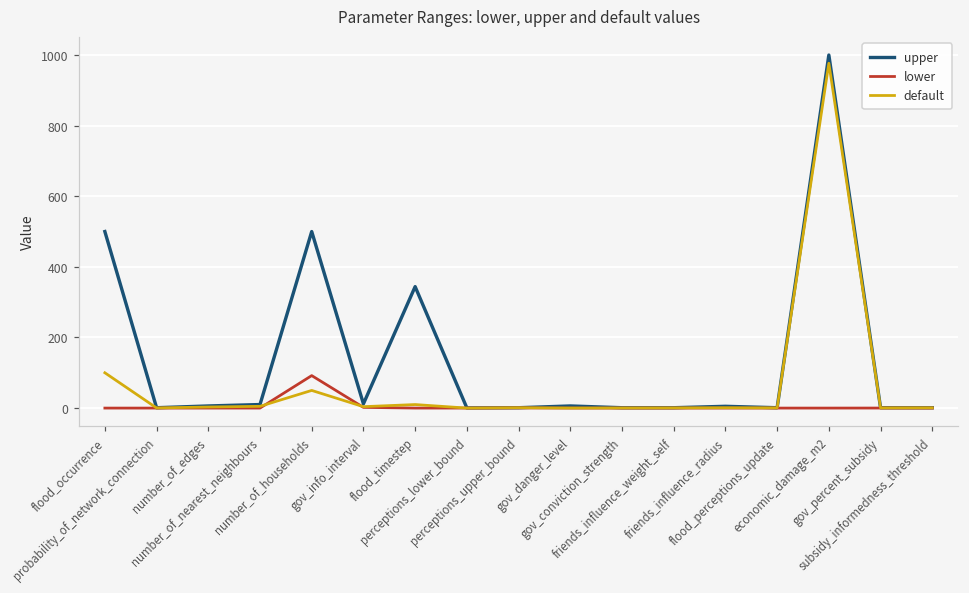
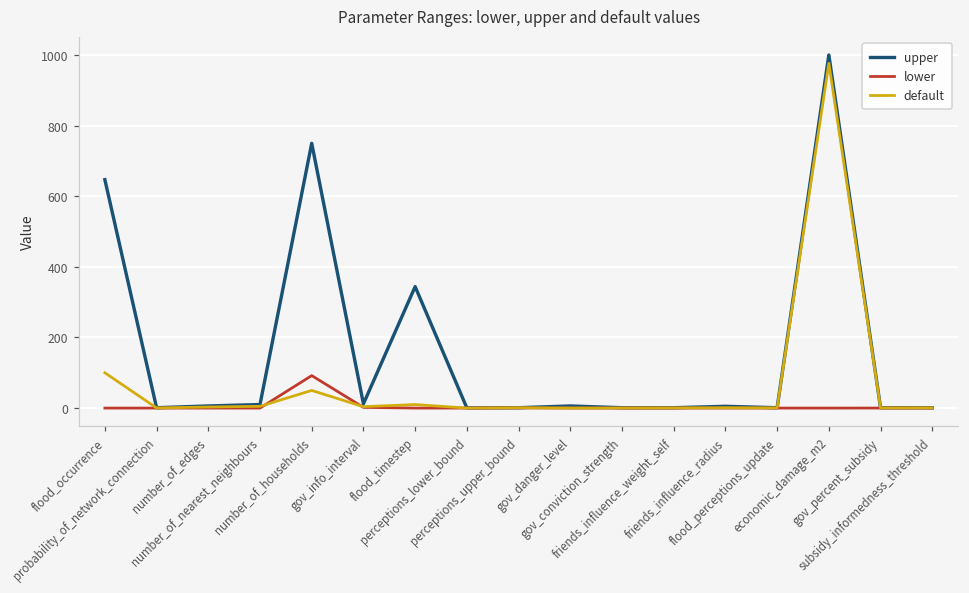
upper, flood_occurrence: 500 -> 650
upper, number_of_households: 500 -> 750
